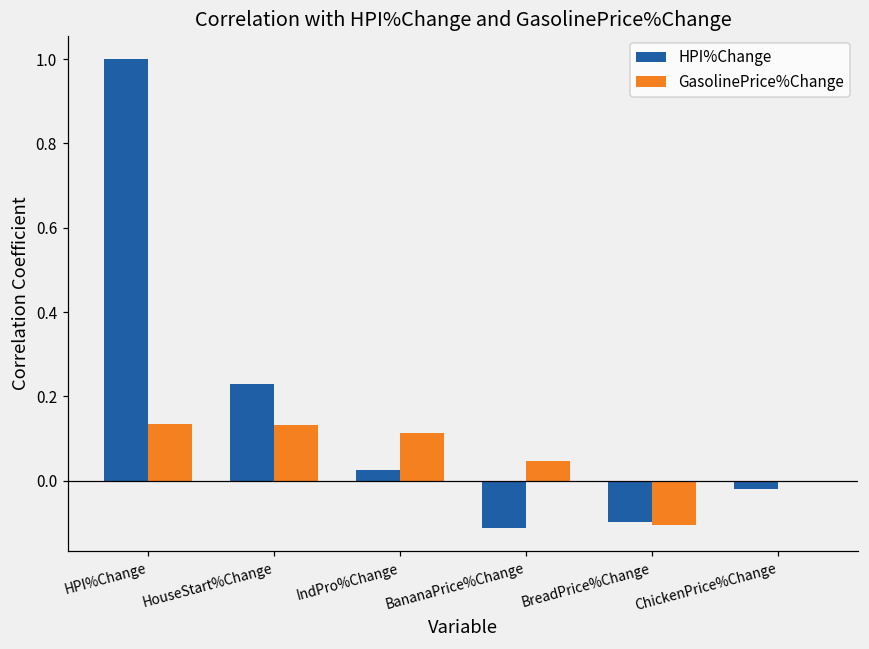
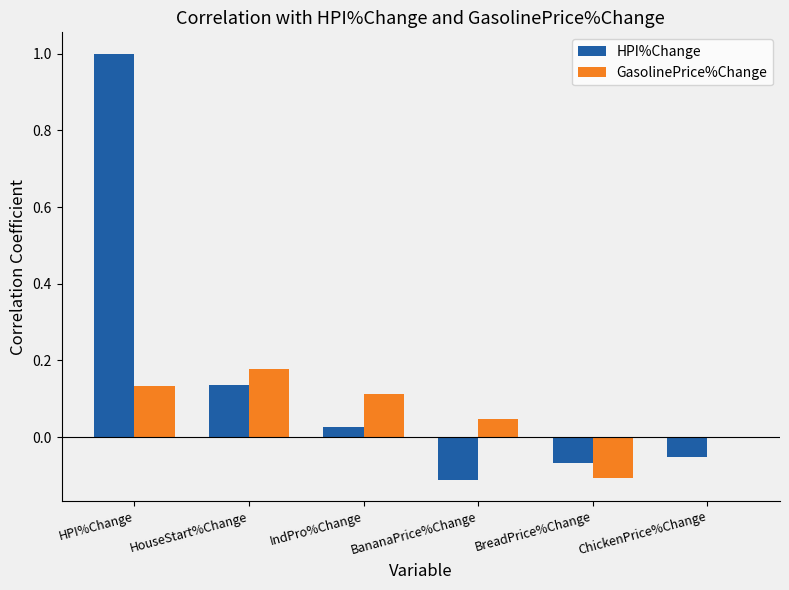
HPI%Change, HouseStart%Change: 0.23 -> 0.13
GasolinePrice%Change, HouseStart%Change: 0.13 -> 0.18
HPI%Change, BreadPrice%Change: -0.10 -> -0.07
HPI%Change, ChickenPrice%Change: -0.02 -> -0.05
